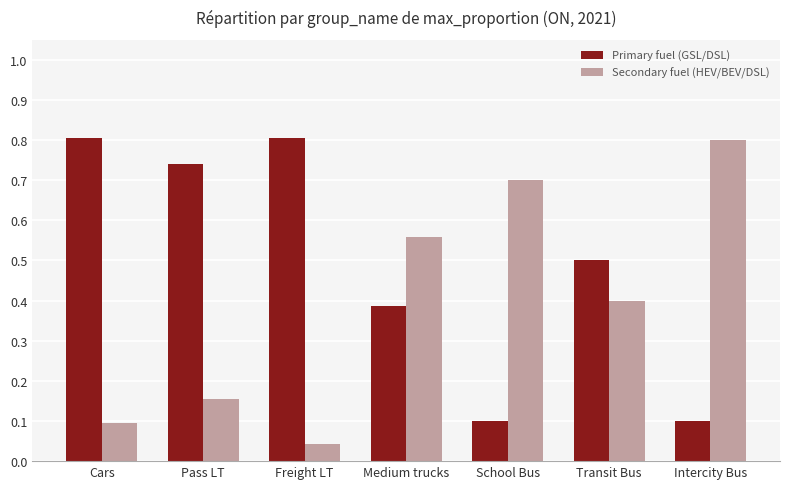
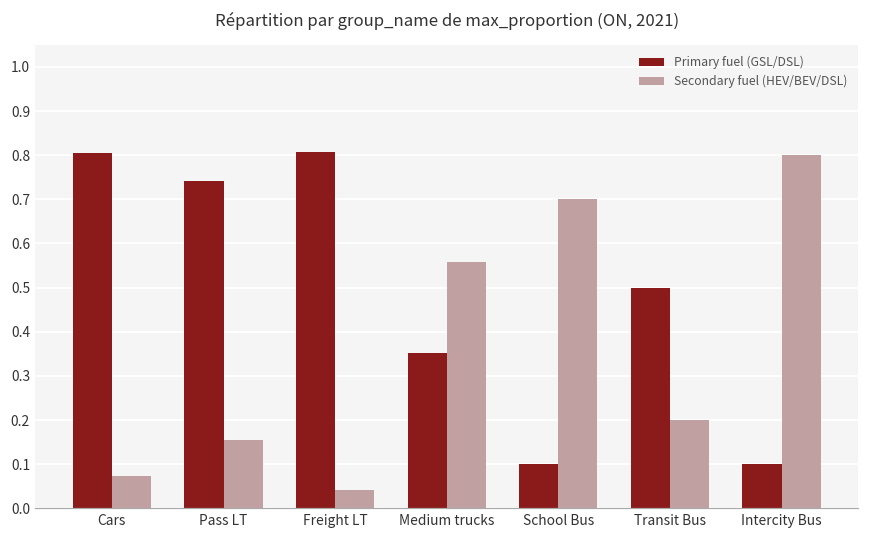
Secondary fuel (HEV/BEV/DSL), Cars: 0.09 -> 0.07
Primary fuel (GSL/DSL), Medium trucks: 0.39 -> 0.35
Secondary fuel (HEV/BEV/DSL), Transit Bus: 0.4 -> 0.2
